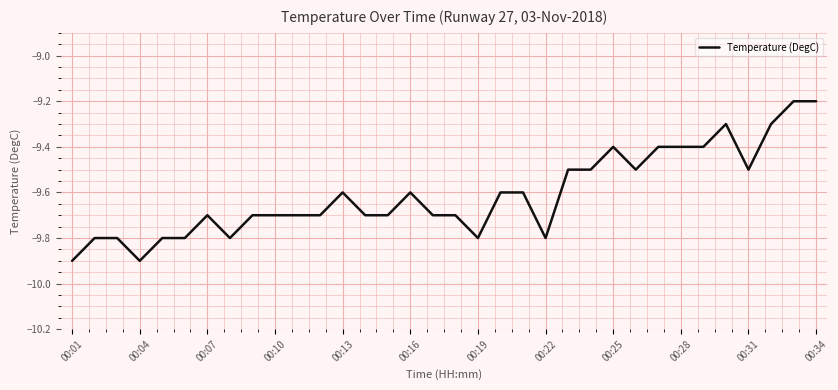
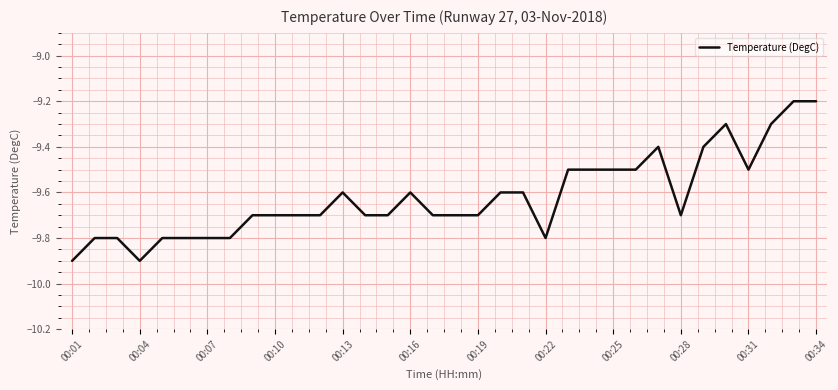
00:07: -9.7 -> -9.8
00:19: -9.8 -> -9.7
00:25: -9.4 -> -9.5
00:28: -9.4 -> -9.7
